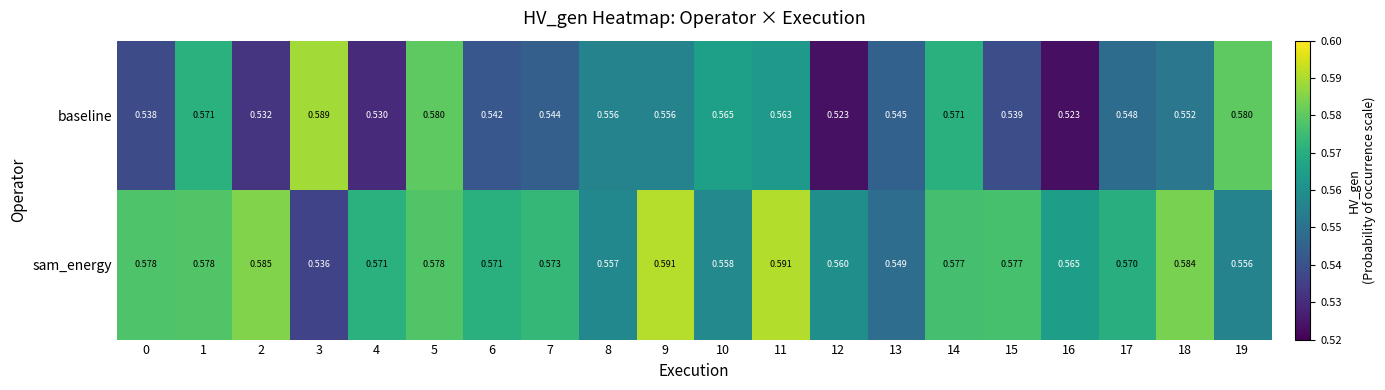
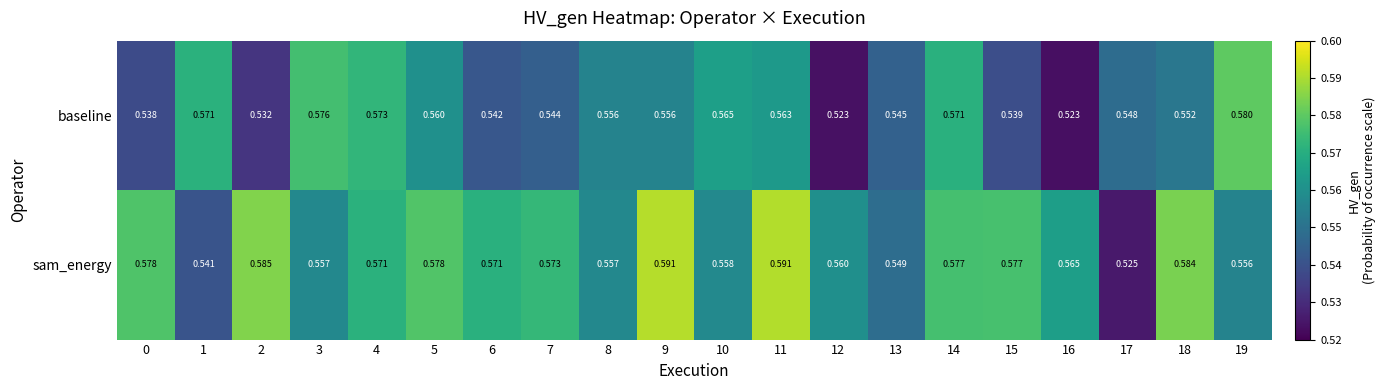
baseline, 3: 0.589 -> 0.576
baseline, 4: 0.530 -> 0.573
baseline, 5: 0.580 -> 0.560
sam_energy, 1: 0.578 -> 0.541
sam_energy, 3: 0.536 -> 0.557
sam_energy, 17: 0.570 -> 0.525
